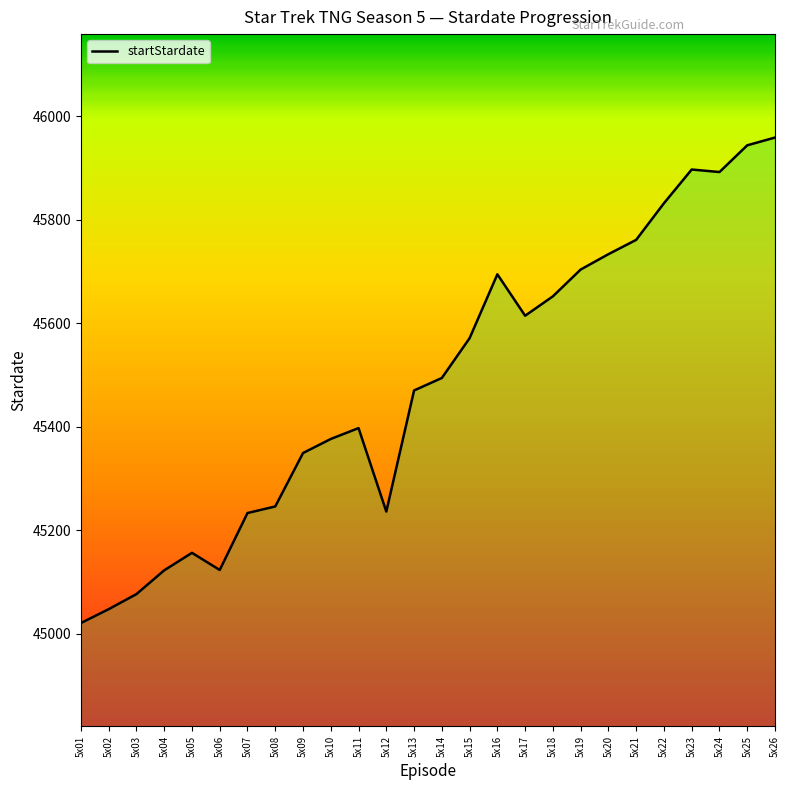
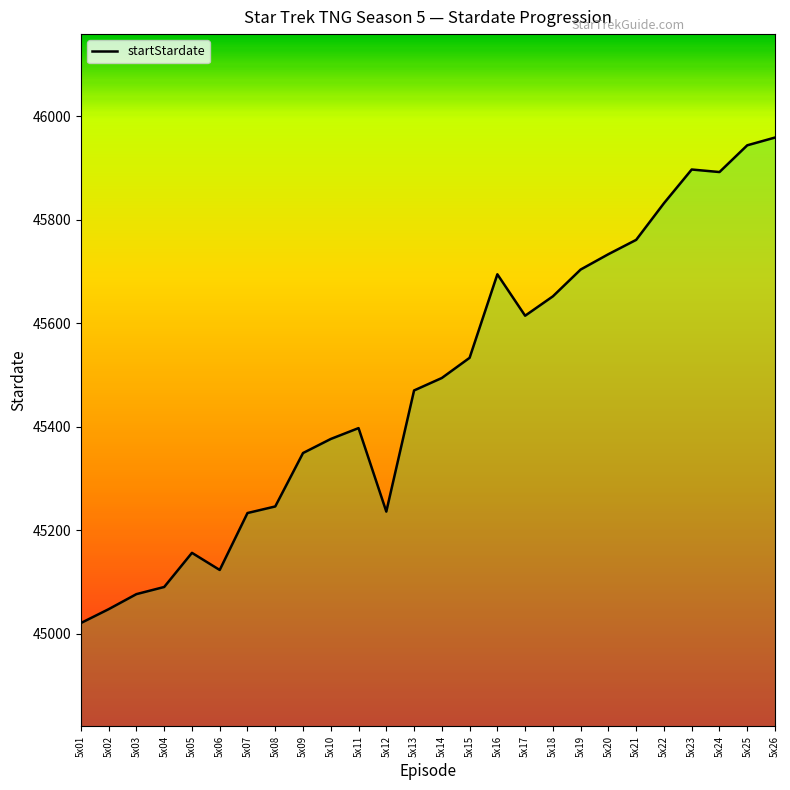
5x04: 45120 -> 45090
5x15: 45570 -> 45530
